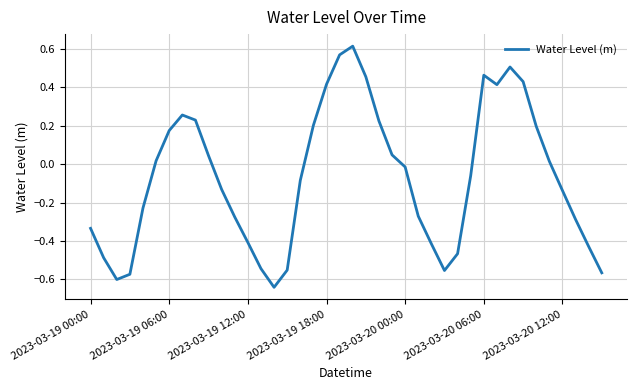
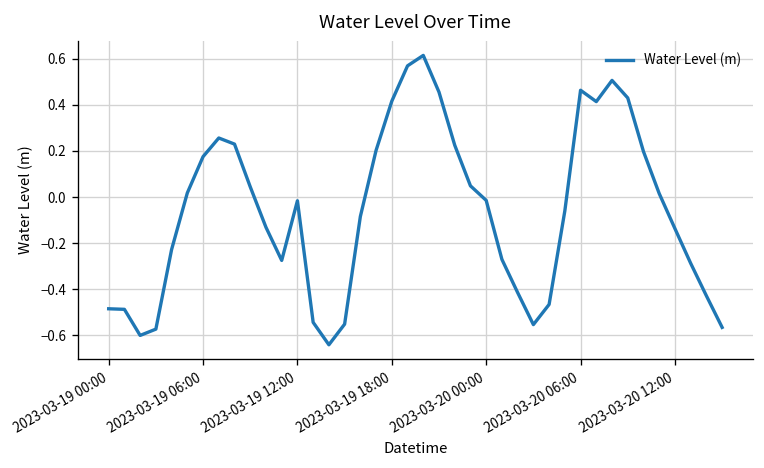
2023-03-19 00:00: -0.33 -> -0.48
2023-03-19 12:00: -0.41 -> -0.02
